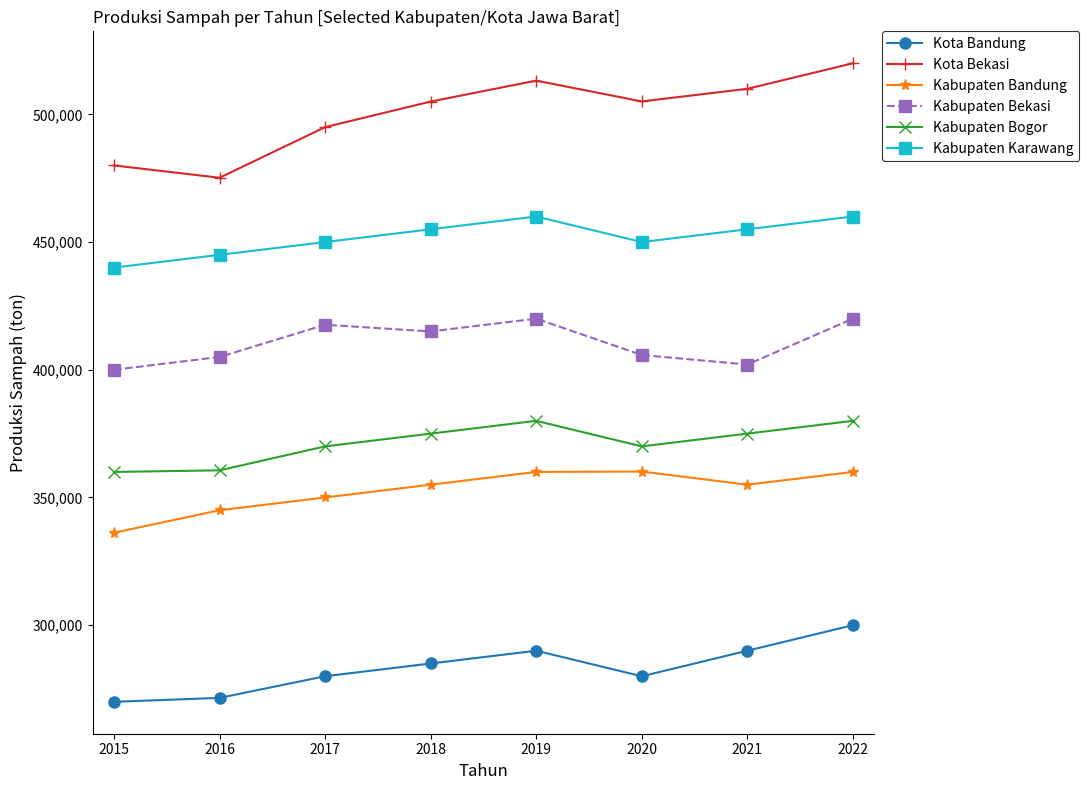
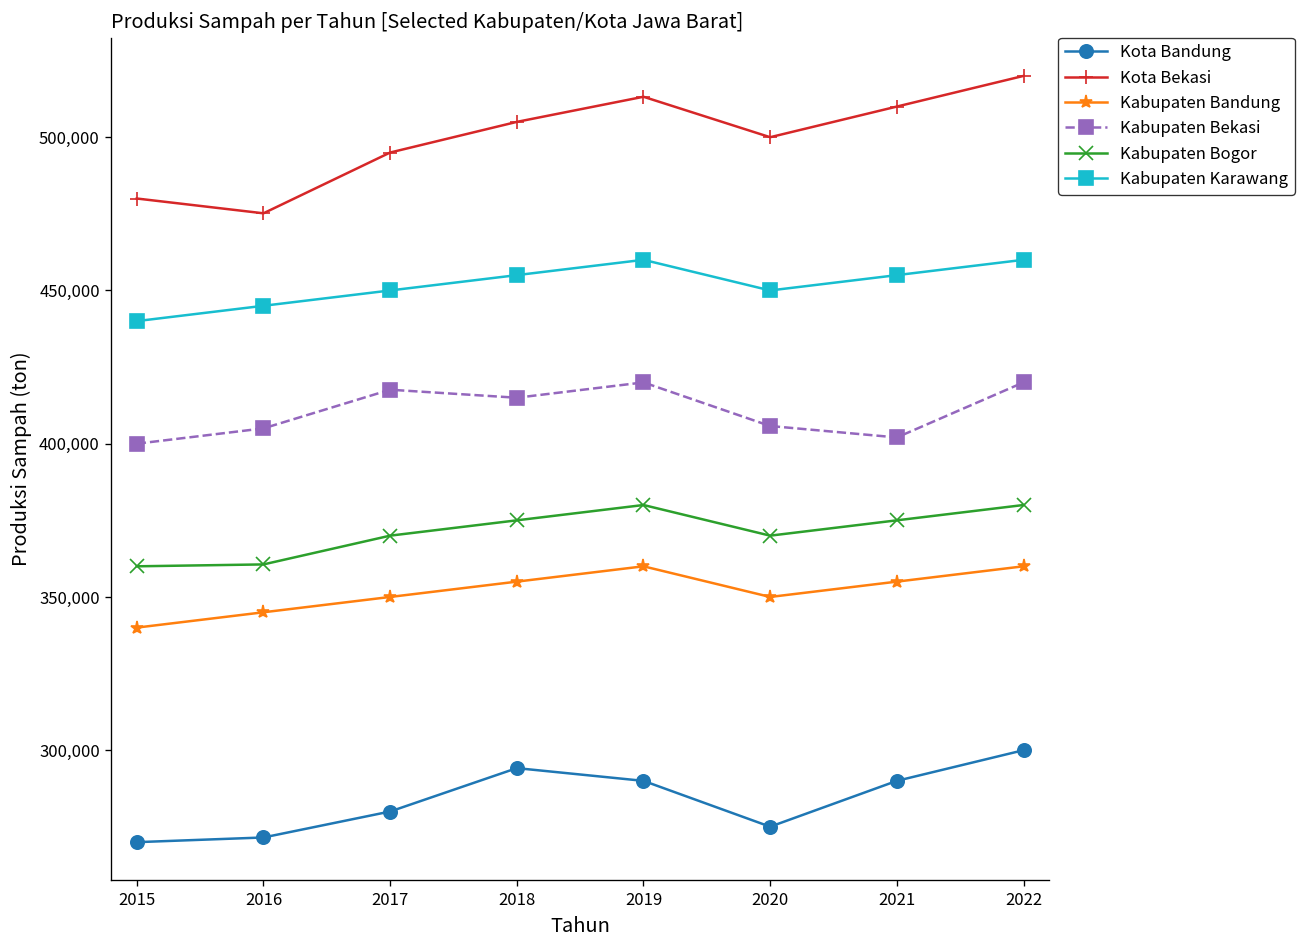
Kabupaten Bandung, 2015: 336,000 -> 340,000
Kota Bandung, 2018: 285,000 -> 294,000
Kota Bandung, 2020: 280,000 -> 275,000
Kota Bekasi, 2020: 505,000 -> 500,000
Kabupaten Bandung, 2020: 360,000 -> 350,000
